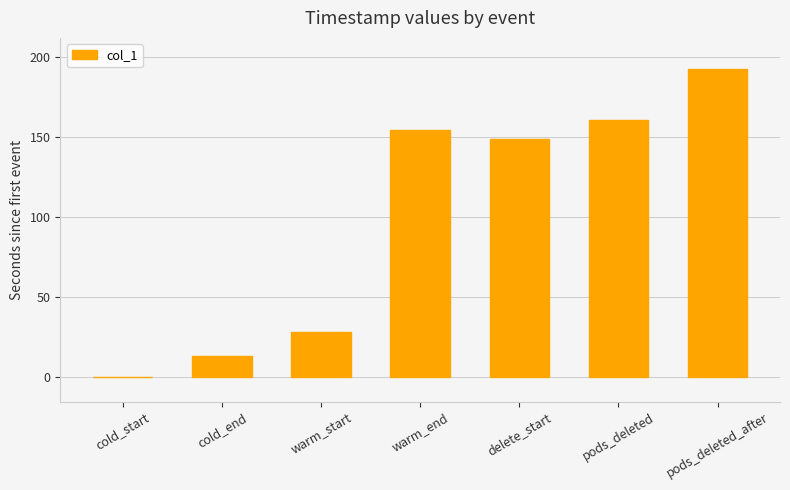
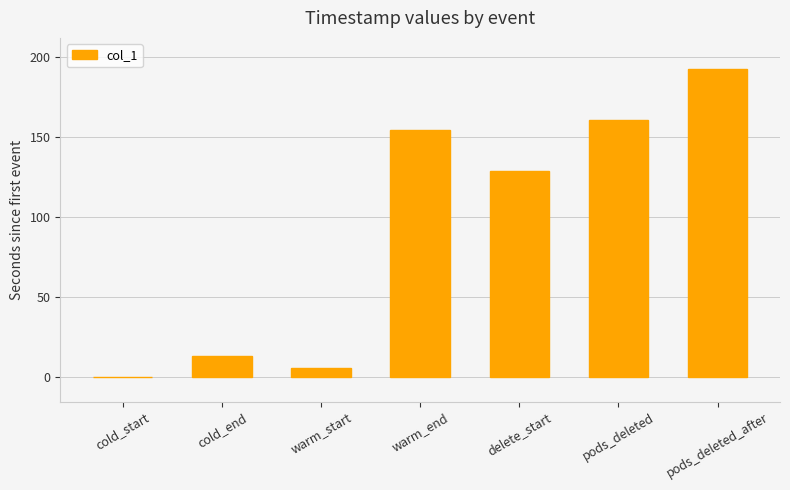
warm_start: 28 -> 6
delete_start: 149 -> 129
